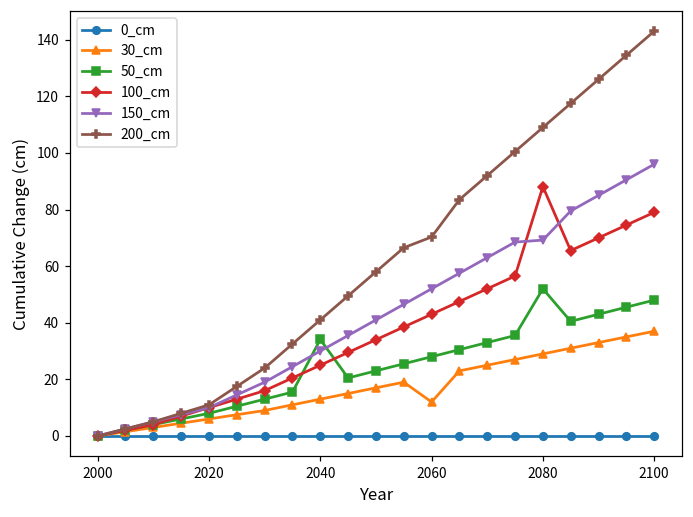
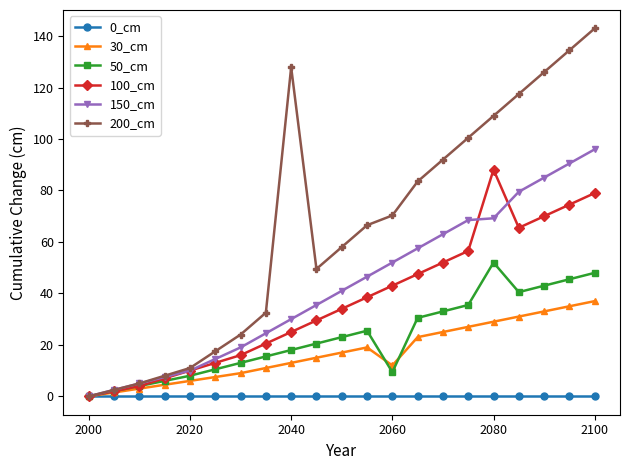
50_cm, 2040: 34 -> 18
200_cm, 2040: 41 -> 128
50_cm, 2060: 28 -> 9
